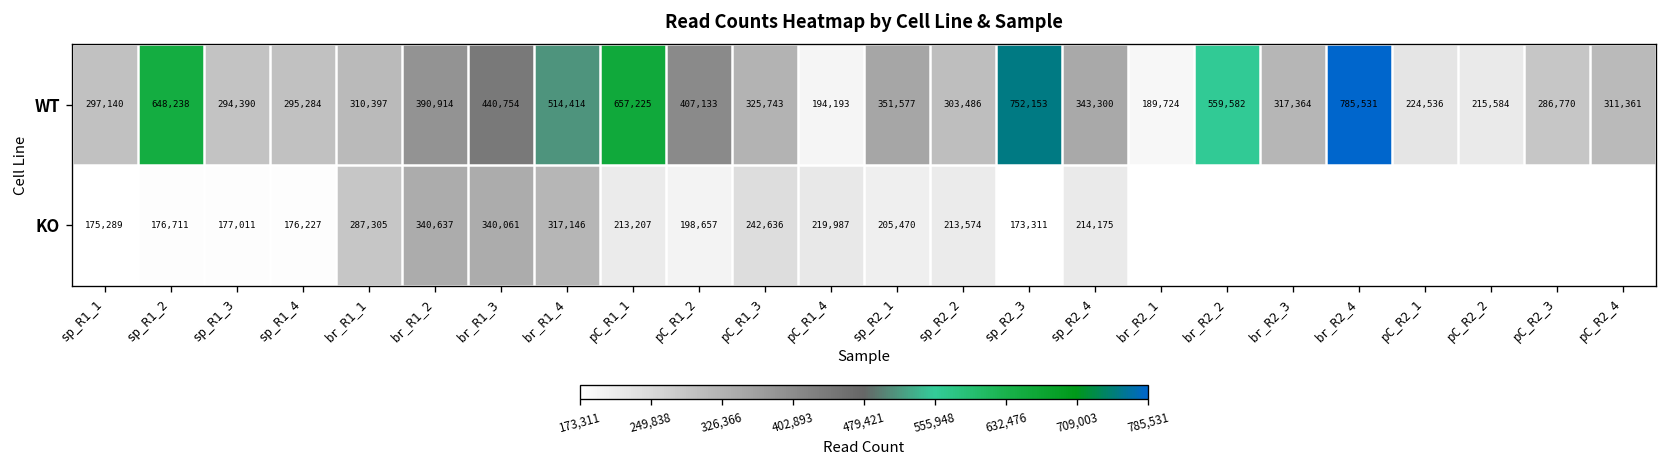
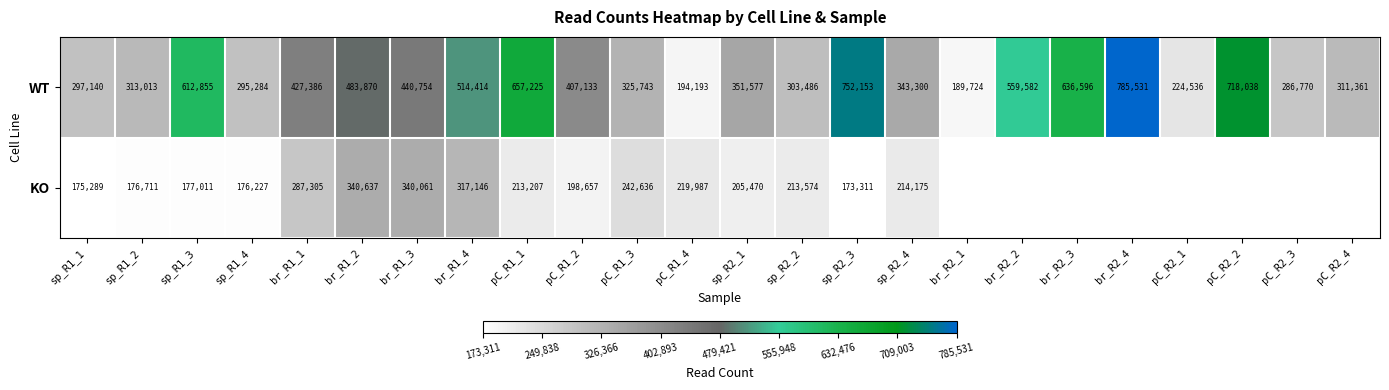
WT, sp_R1_2: 648,238 -> 313,013
WT, sp_R1_3: 294,390 -> 612,855
WT, br_R1_1: 310,397 -> 427,386
WT, br_R1_2: 390,914 -> 483,870
WT, br_R2_3: 317,364 -> 636,596
WT, pC_R2_2: 215,584 -> 718,038
